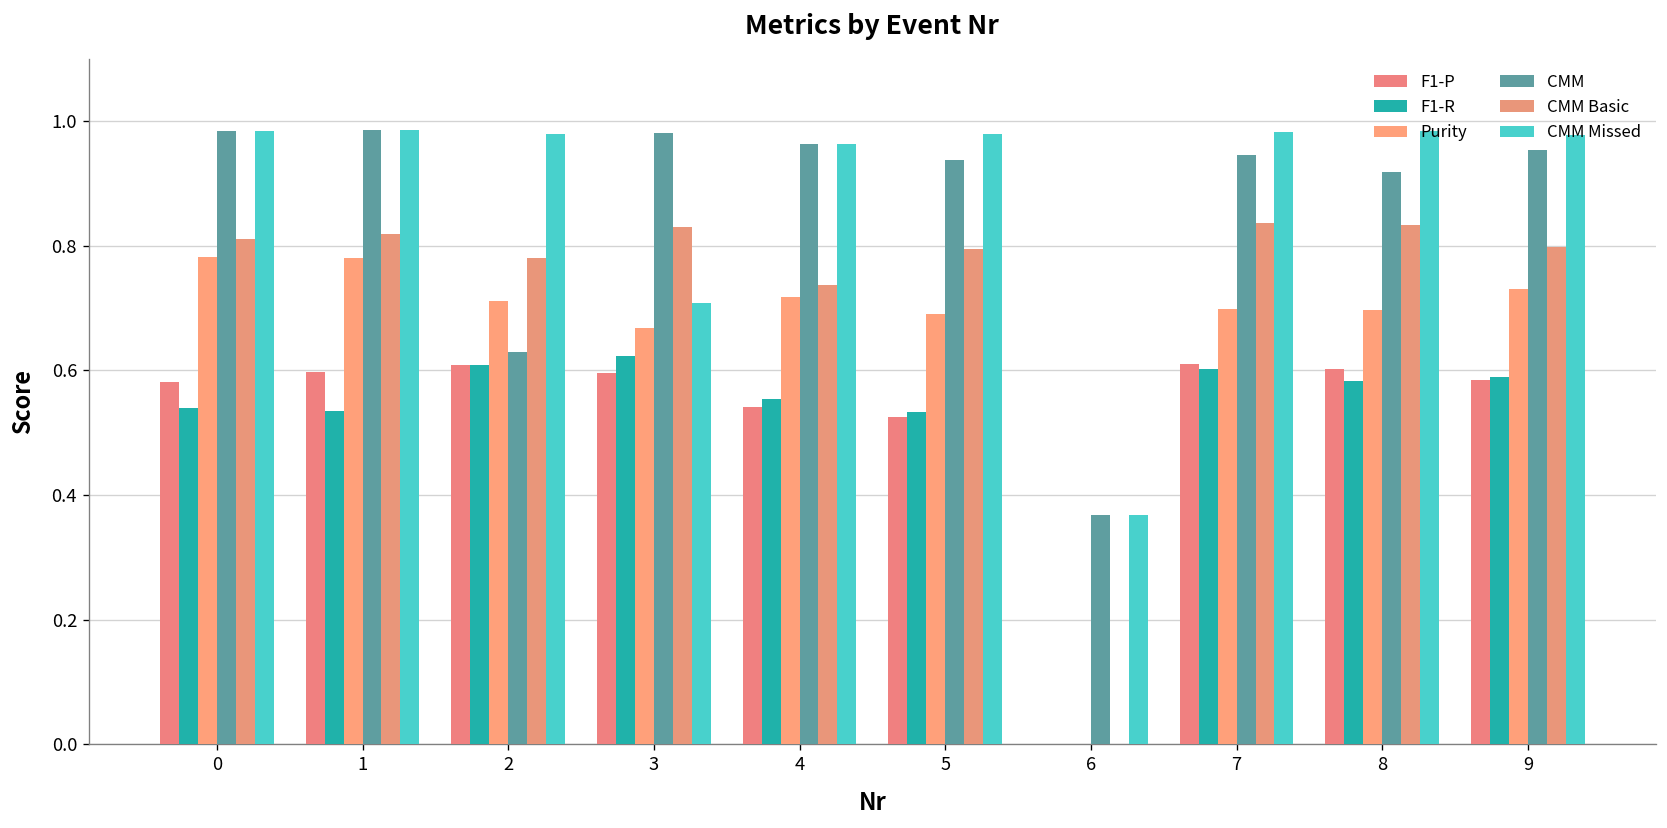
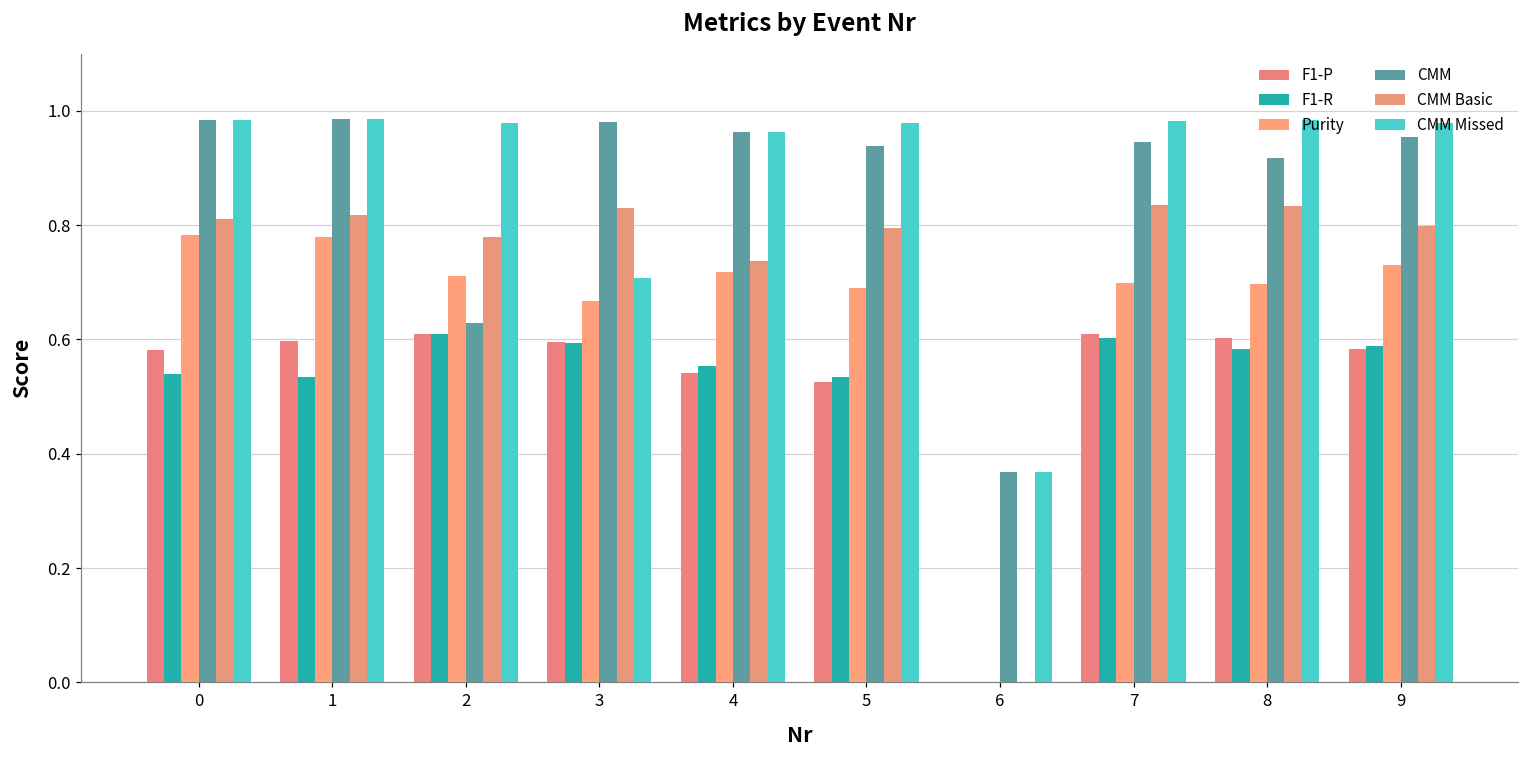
F1-R, 3: 0.62 -> 0.59
